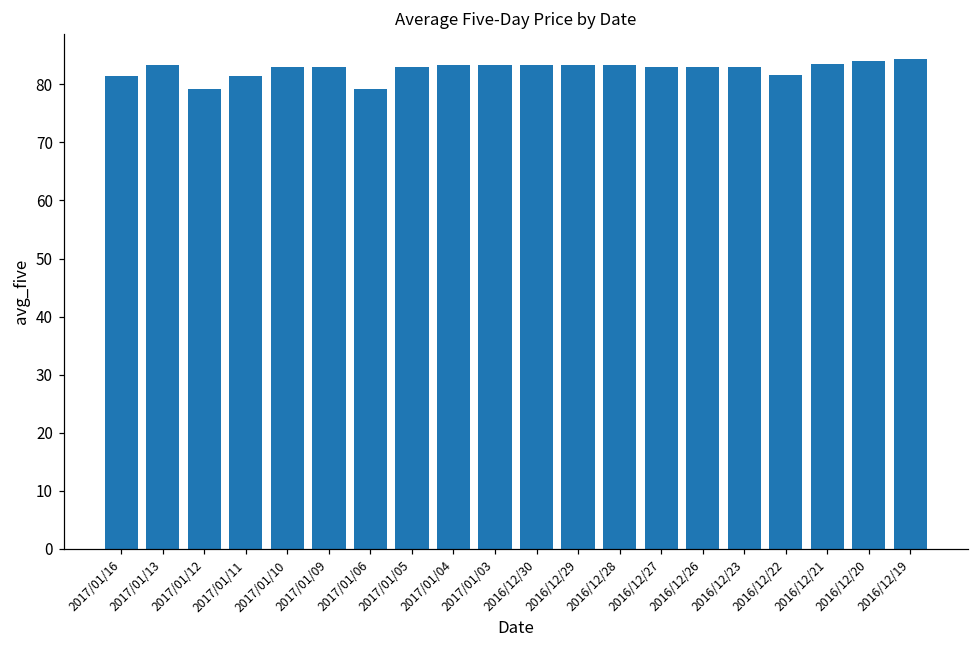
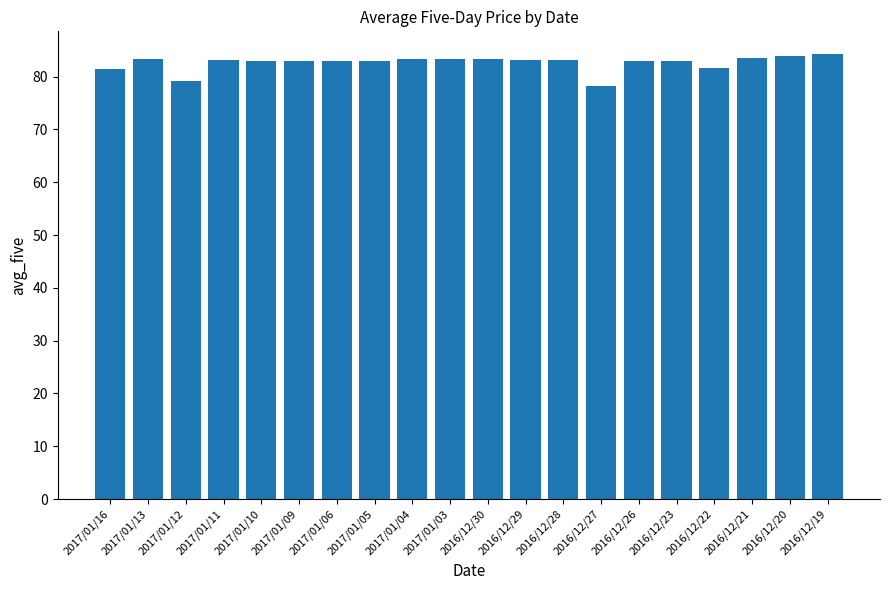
2017/01/11: 82 -> 83
2017/01/06: 79 -> 83
2016/12/27: 83 -> 78
